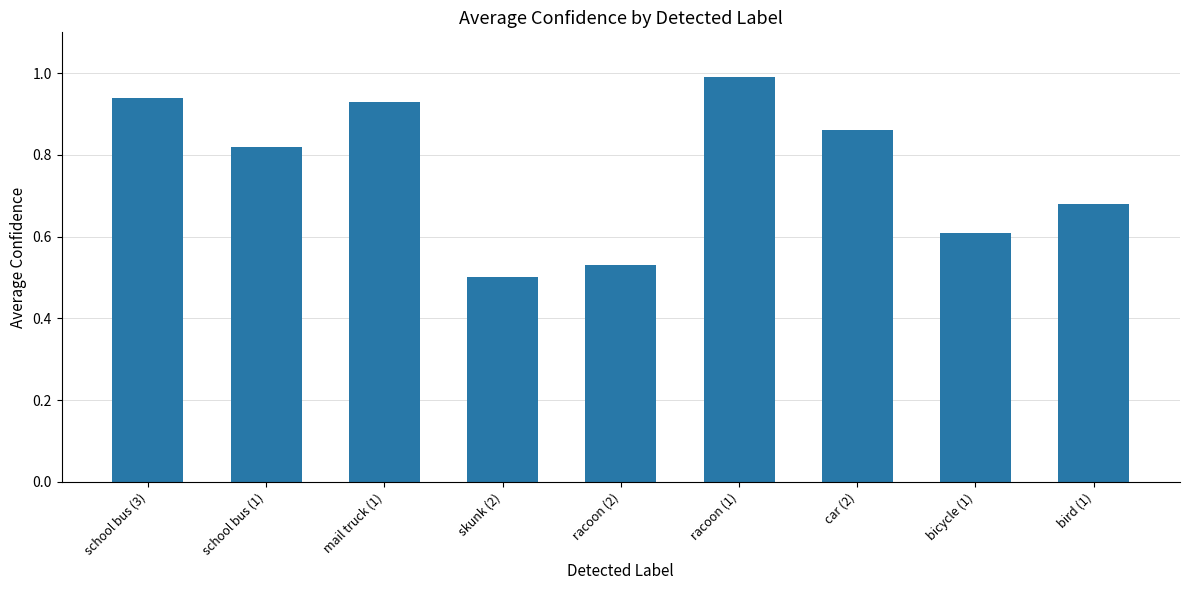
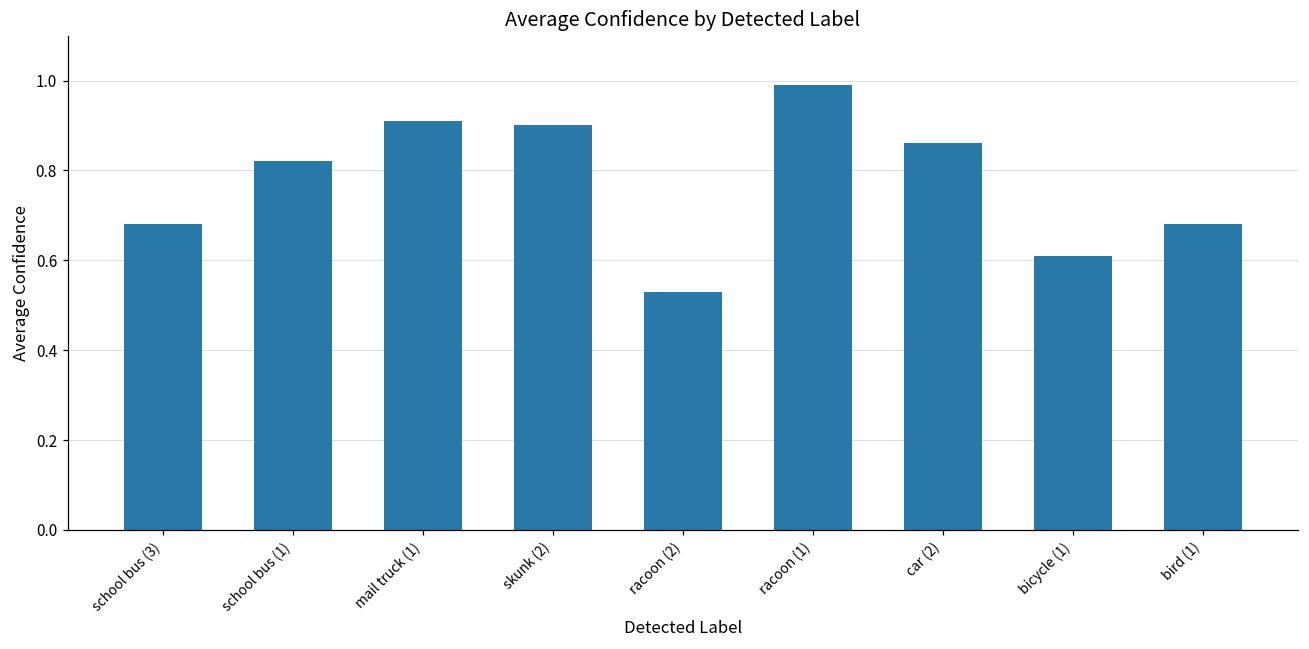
school bus (3): 0.94 -> 0.68
mail truck (1): 0.93 -> 0.91
skunk (2): 0.5 -> 0.9
